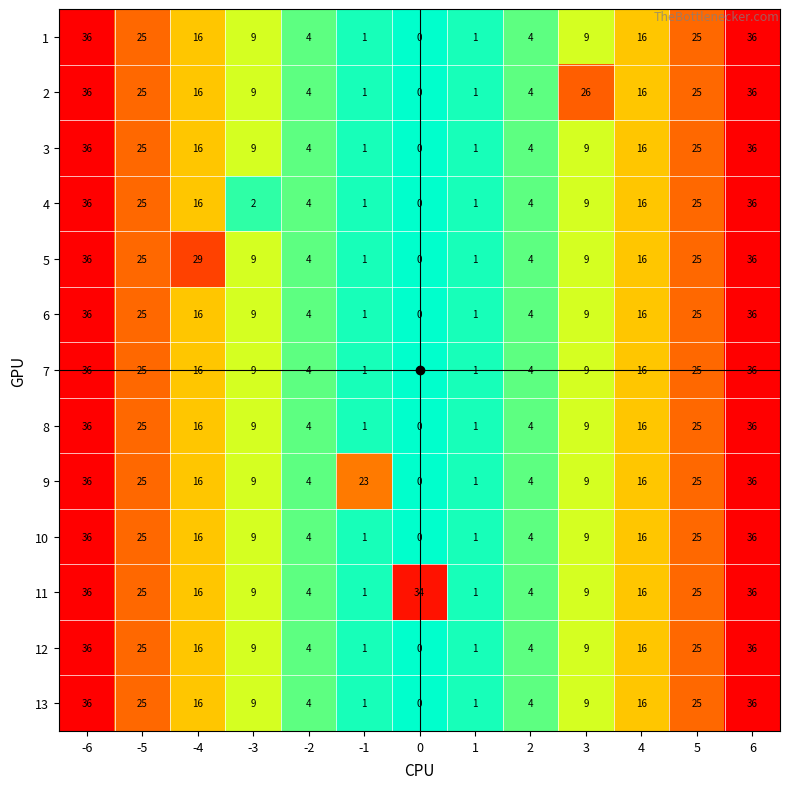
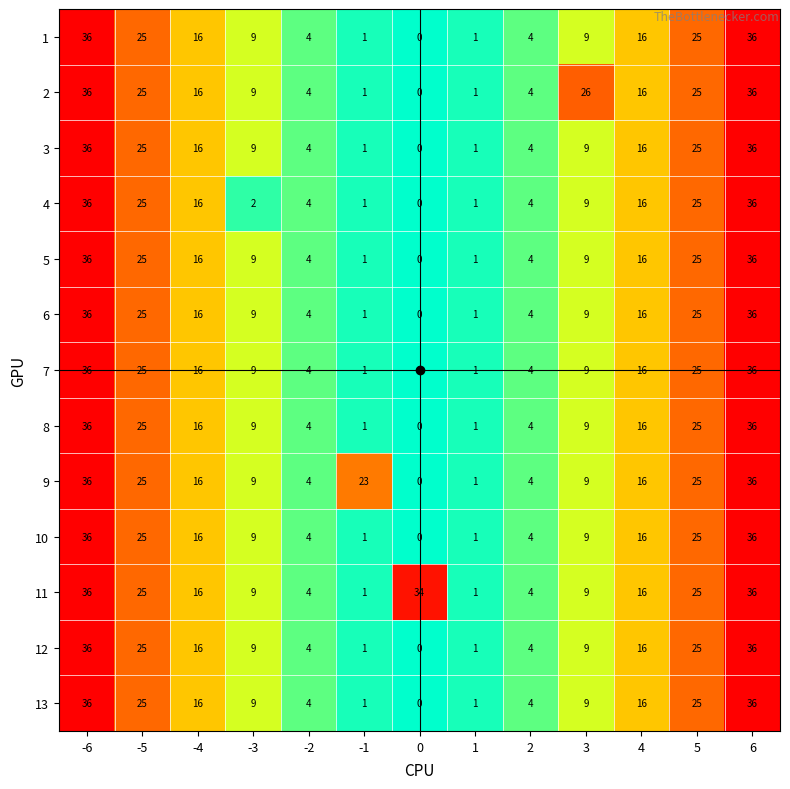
5, -4: 29 -> 16
